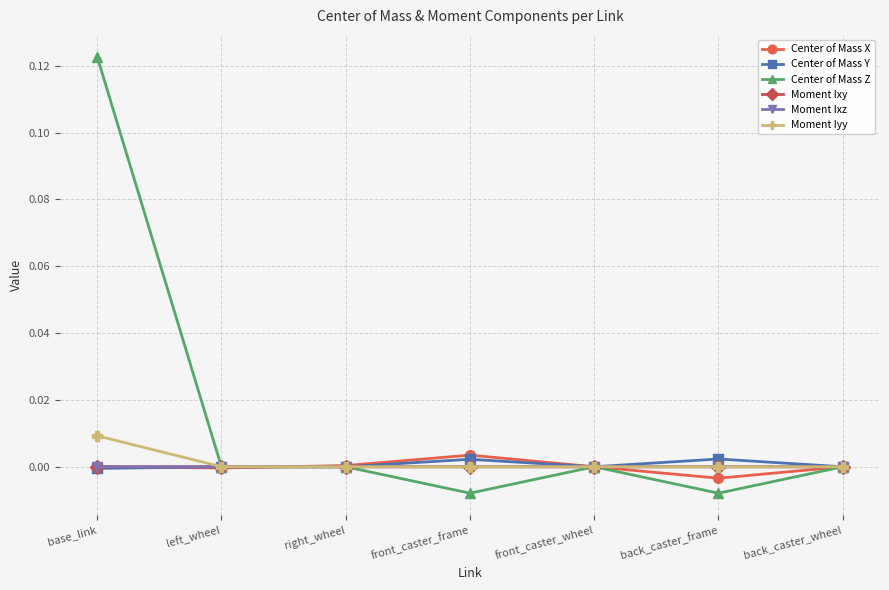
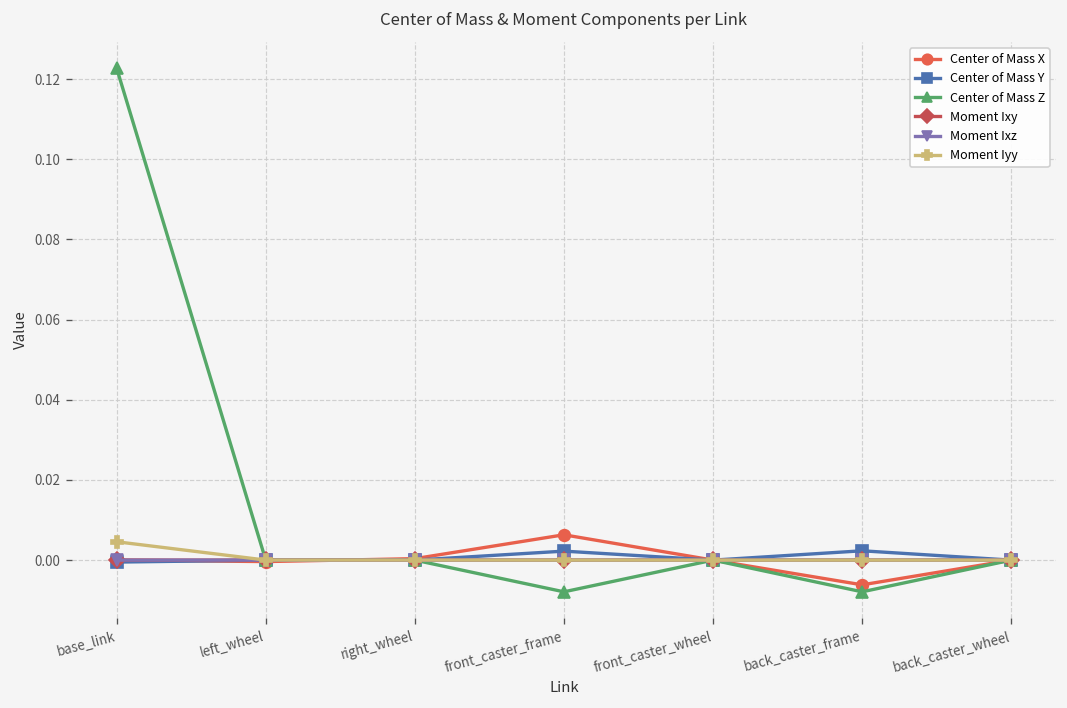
Moment Iyy, base_link: 0.009 -> 0.005
Center of Mass X, front_caster_frame: 0.003 -> 0.006
Center of Mass X, back_caster_frame: -0.003 -> -0.006
